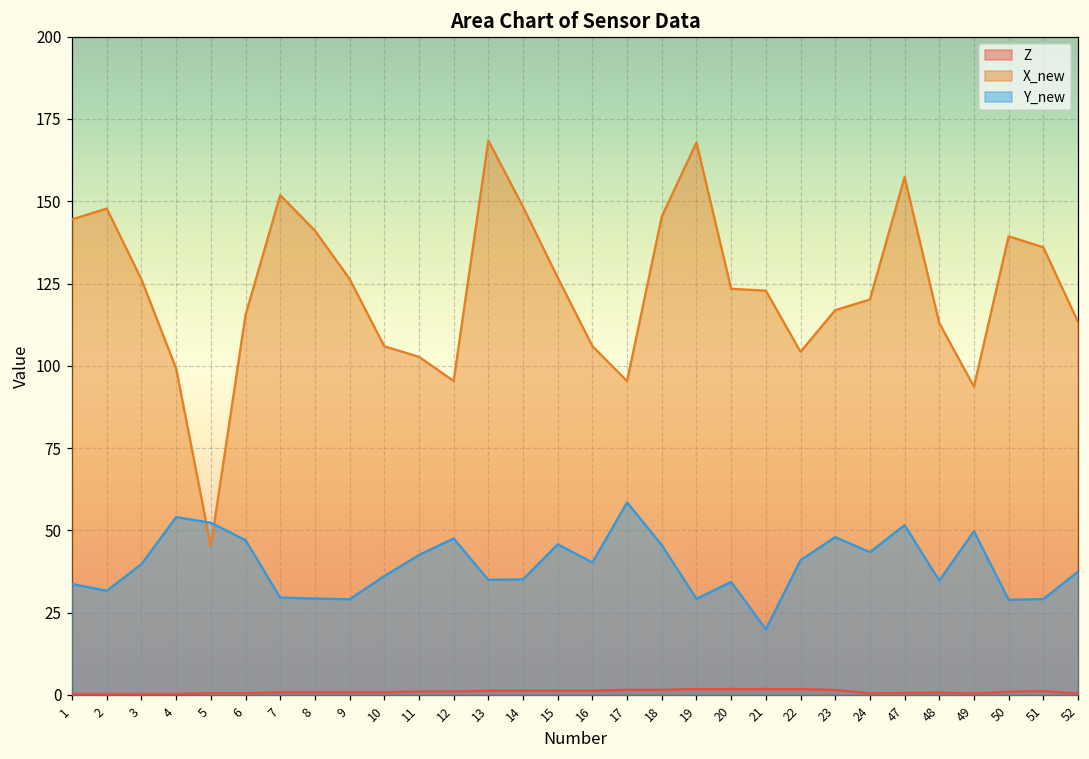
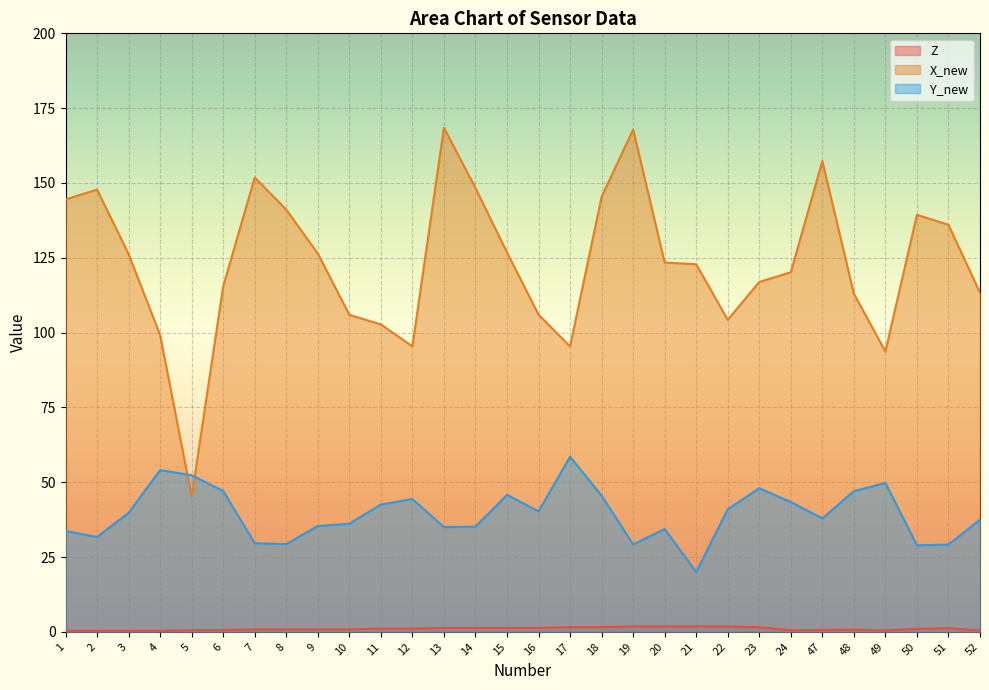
Y_new, 9: 29 -> 35
Y_new, 12: 48 -> 44
Y_new, 47: 52 -> 38
Y_new, 48: 35 -> 47
